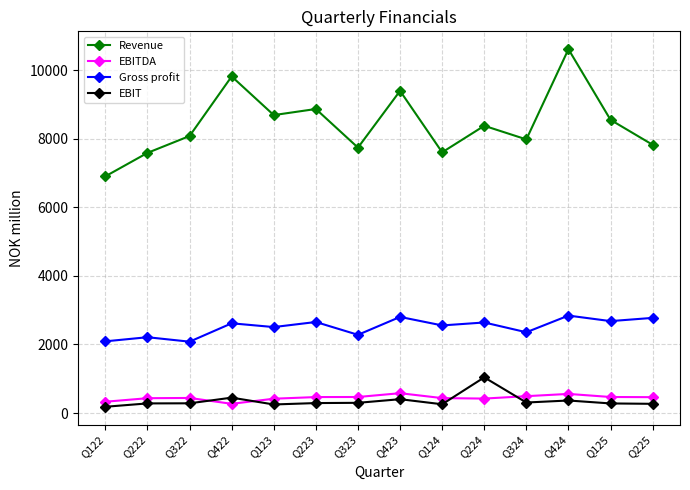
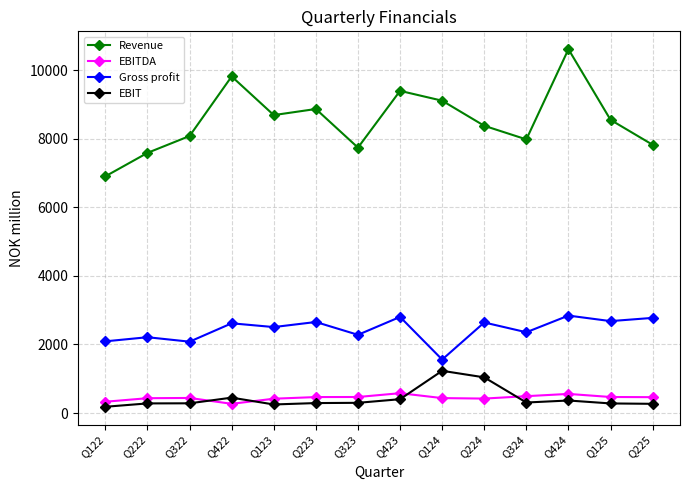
Revenue, Q124: 7600 -> 9100
Gross profit, Q124: 2600 -> 1600
EBIT, Q124: 300 -> 1200
